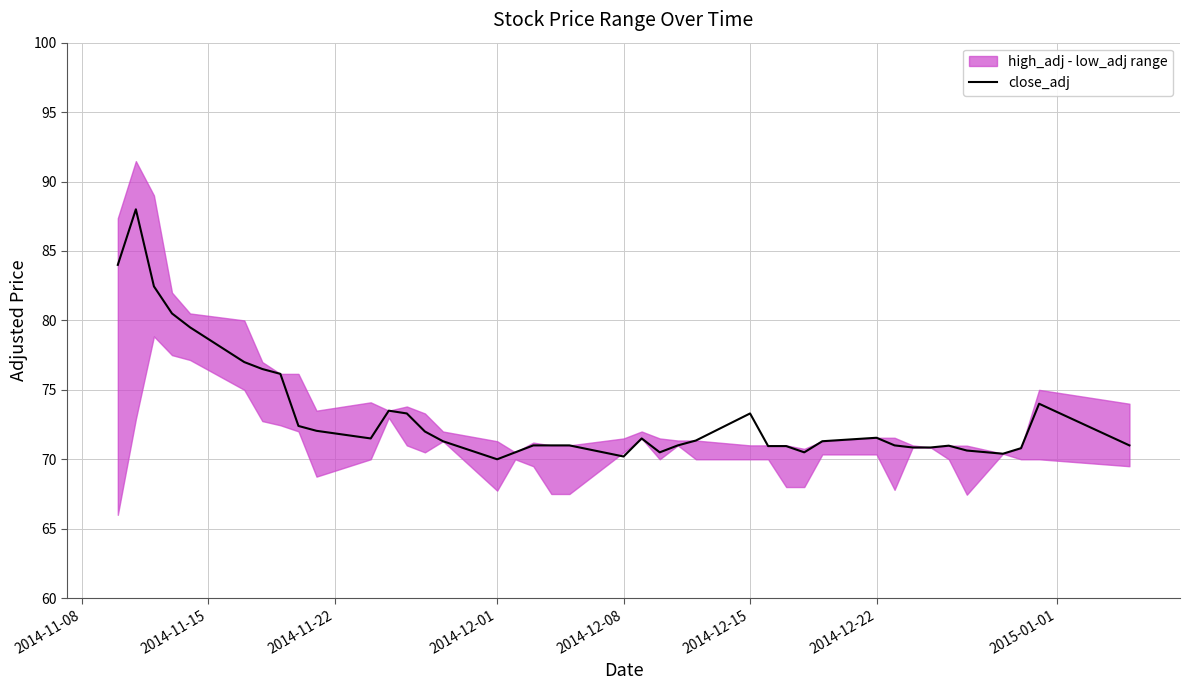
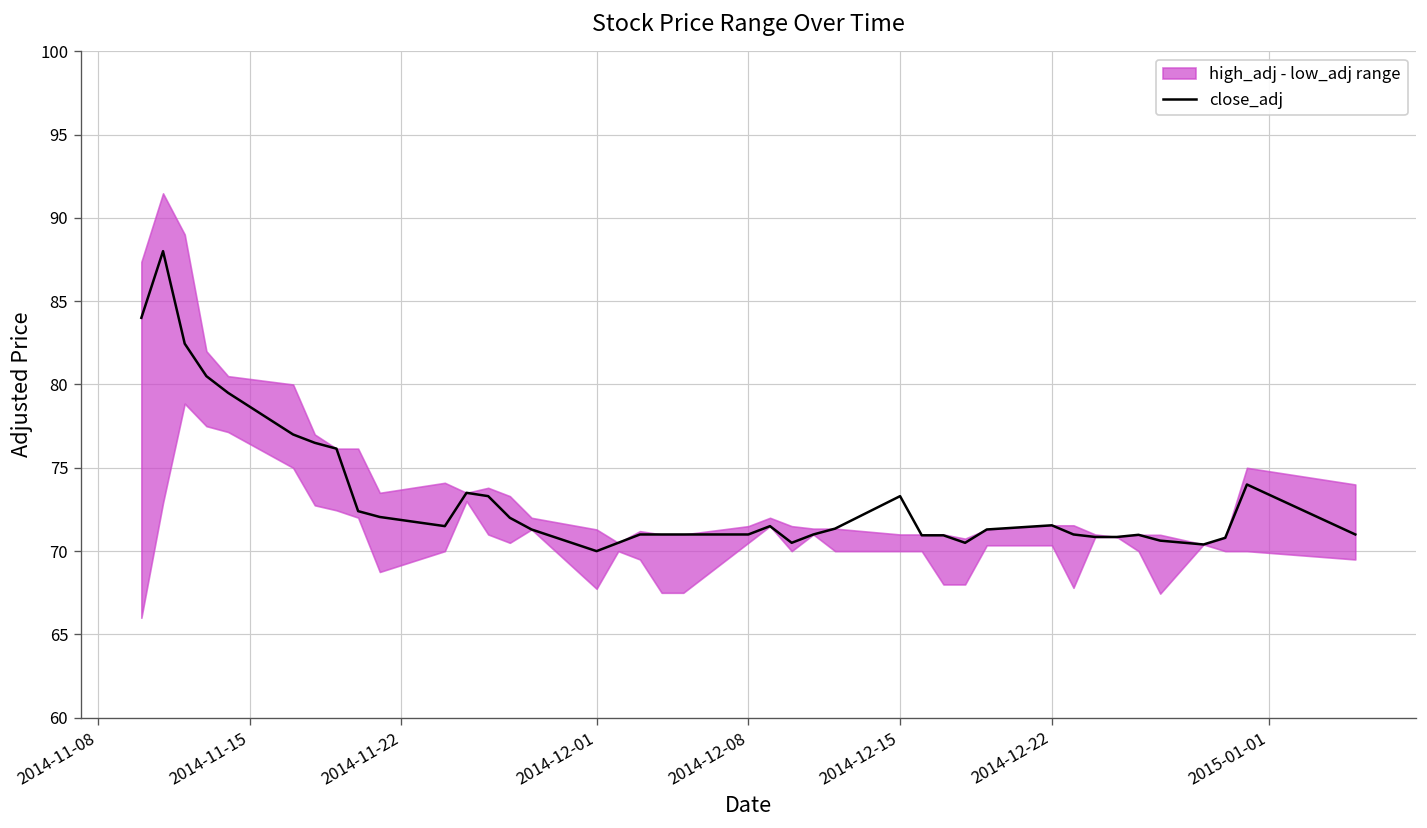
close_adj, 2014-12-08: 70.2 -> 71.0
